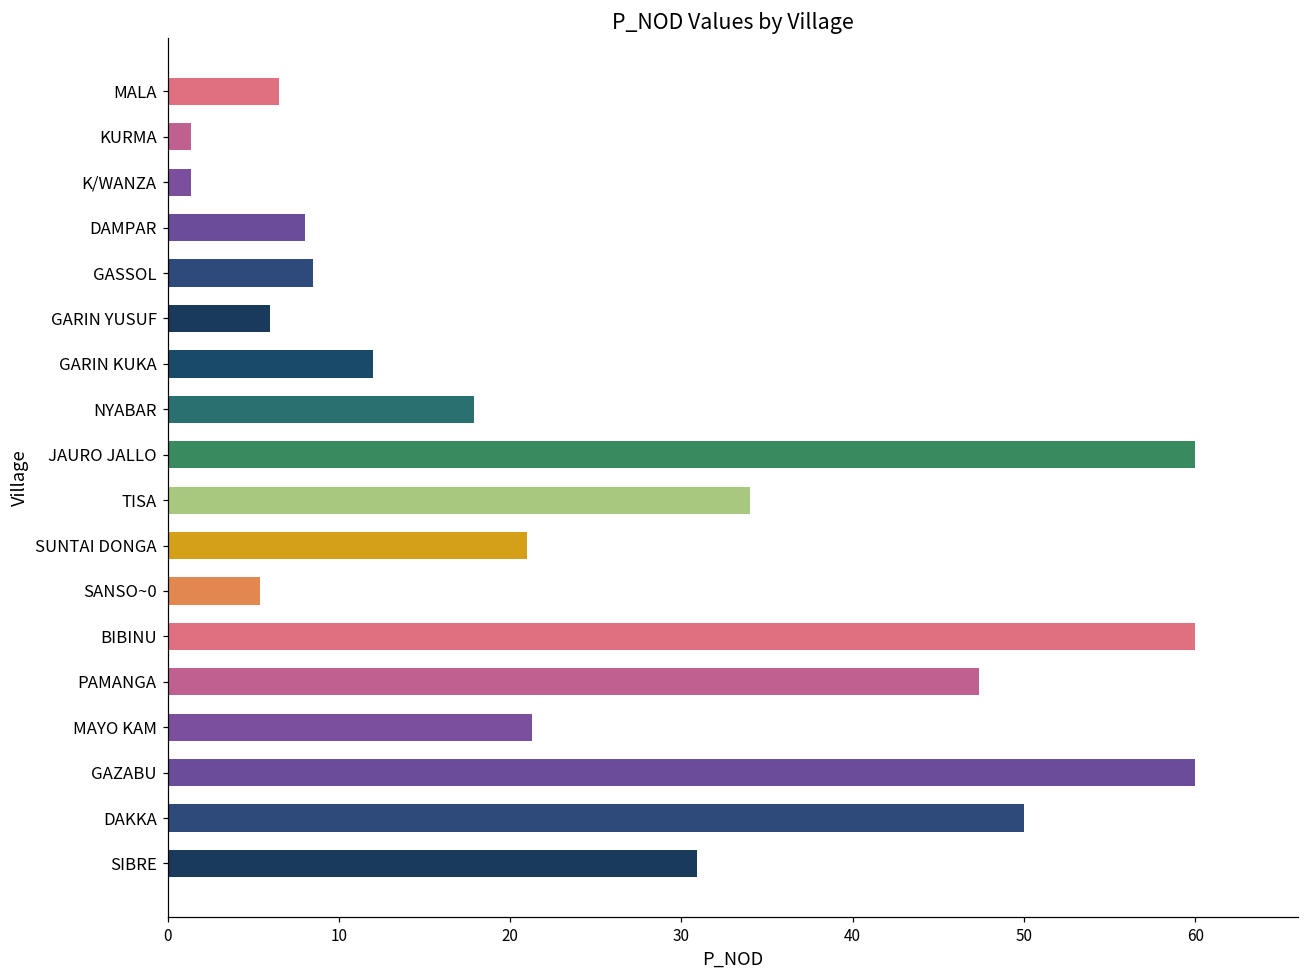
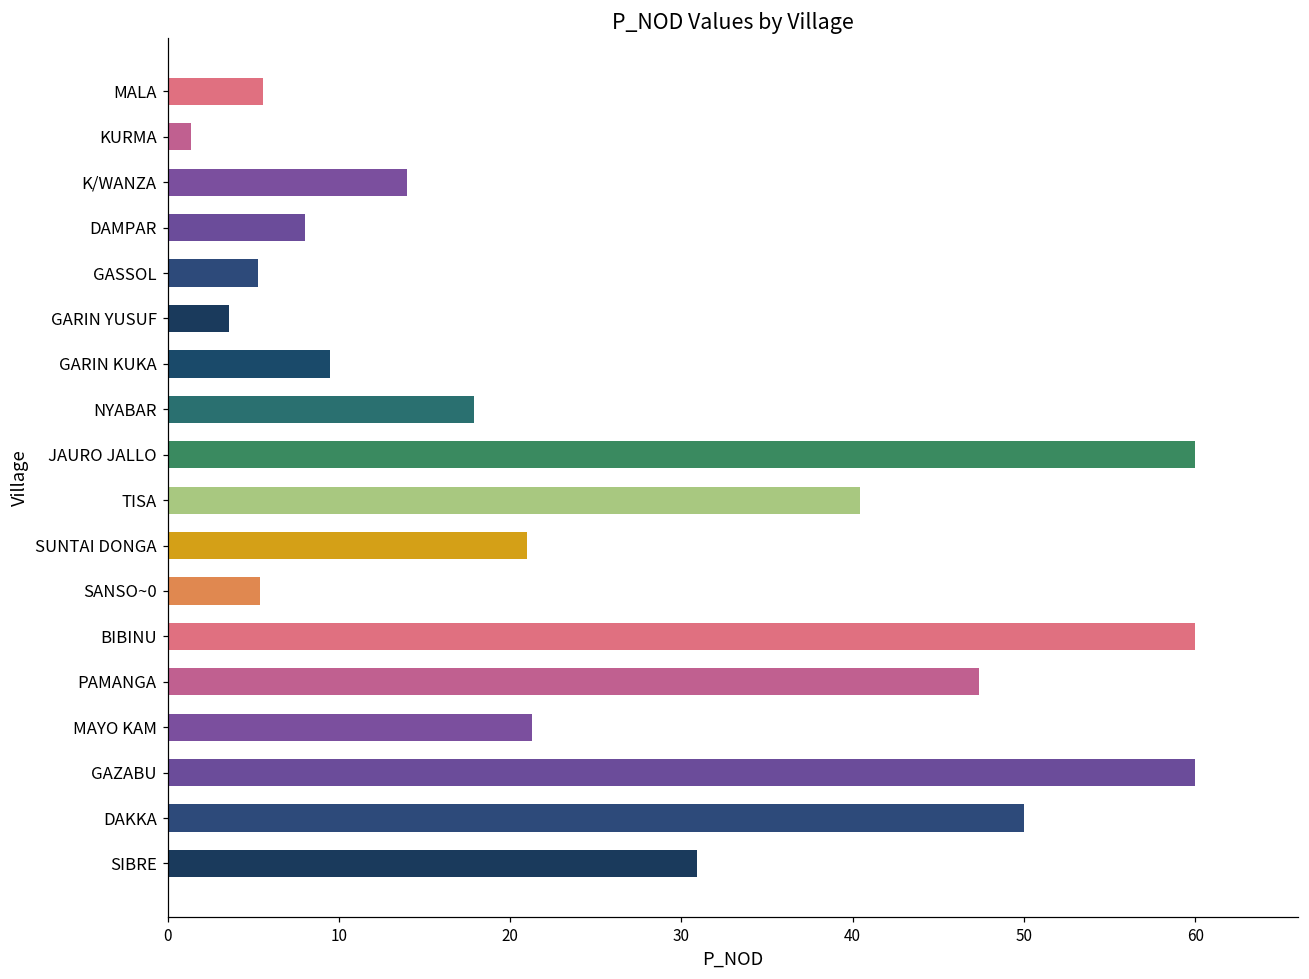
MALA: 6.5 -> 5.6
K/WANZA: 1.4 -> 14.0
GASSOL: 8.5 -> 5.3
GARIN YUSUF: 6.0 -> 3.6
GARIN KUKA: 12.0 -> 9.5
TISA: 34.0 -> 40.4
